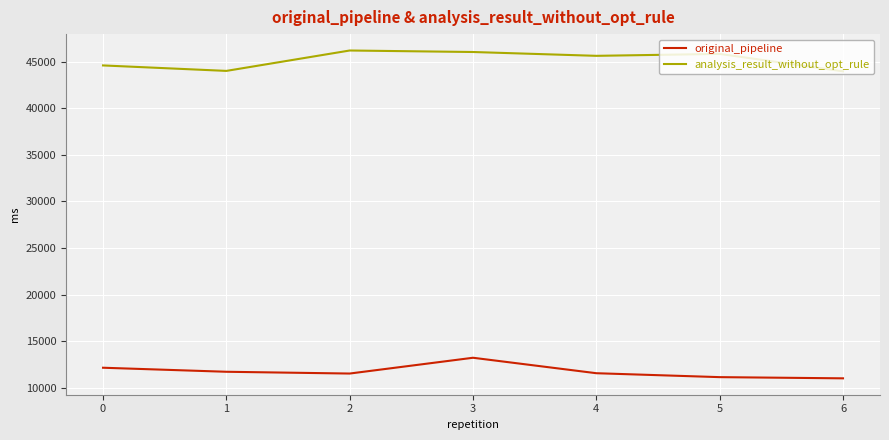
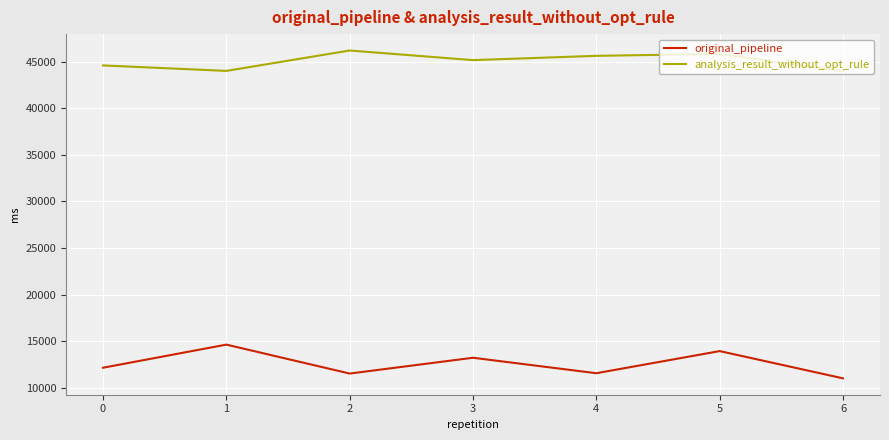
original_pipeline, 1: 12000 -> 15000
analysis_result_without_opt_rule, 3: 46000 -> 45000
original_pipeline, 5: 11000 -> 14000
